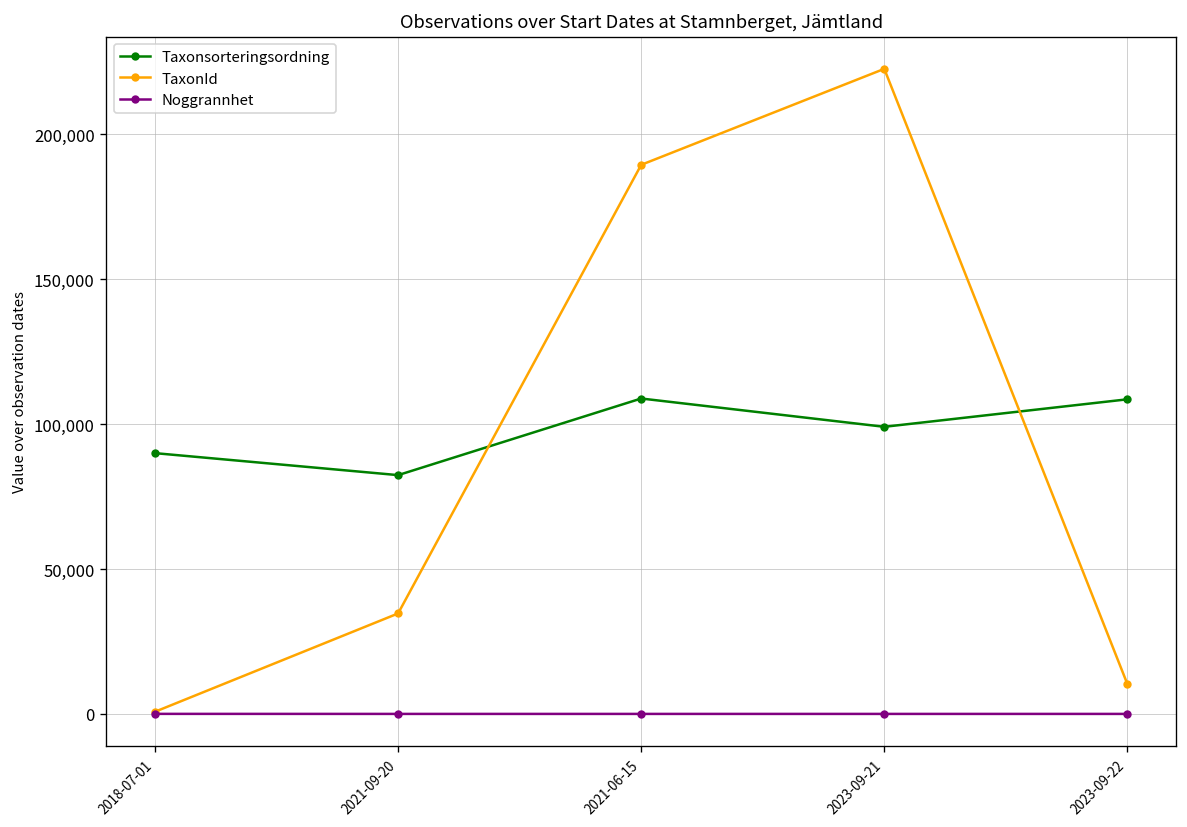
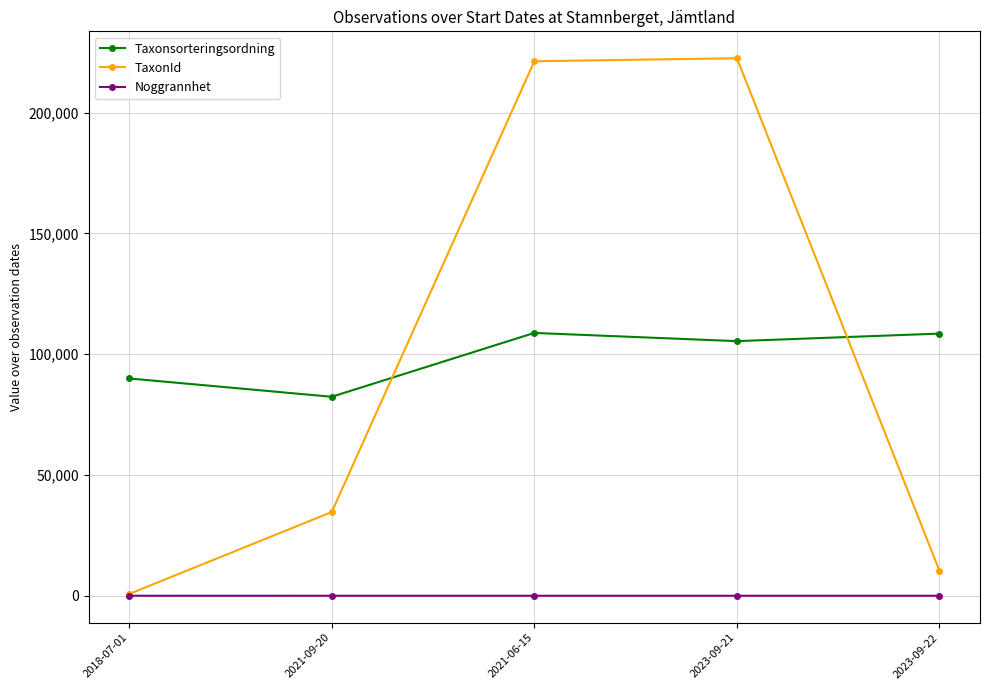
TaxonId, 2021-06-15: 189,000 -> 221,000
Taxonsorteringsordning, 2023-09-21: 99,000 -> 105,000
